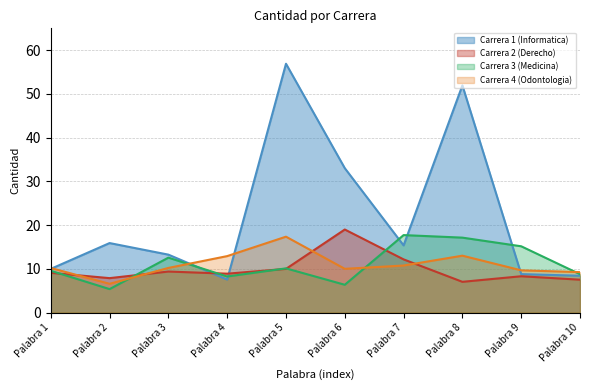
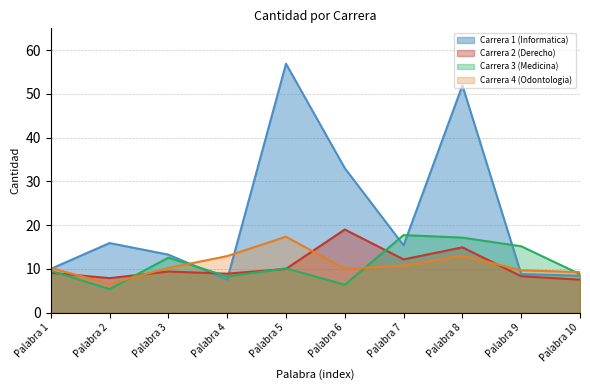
Carrera 2 (Derecho), Palabra 8: 7 -> 15
